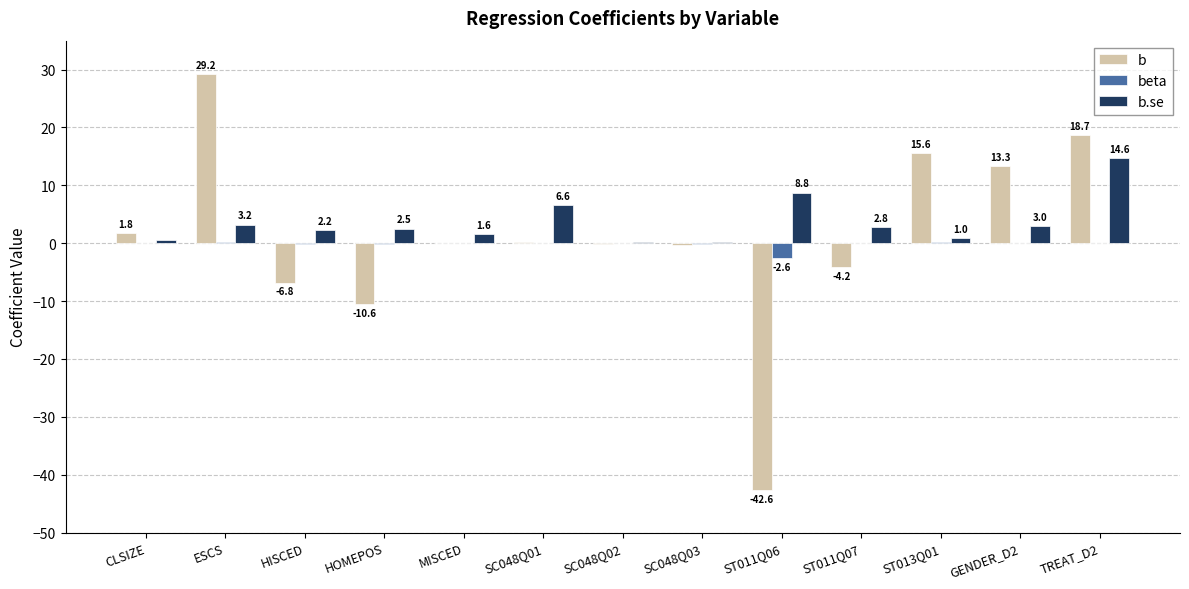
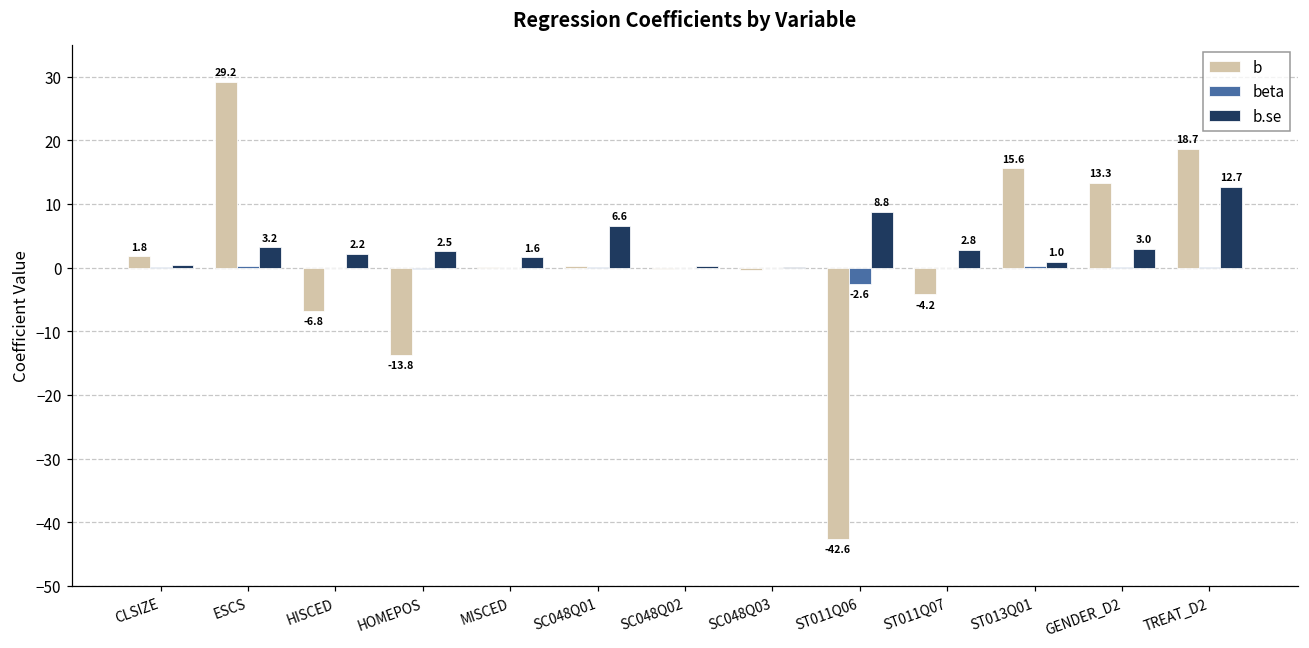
b, HOMEPOS: -10.6 -> -13.8
b.se, TREAT_D2: 14.6 -> 12.7
